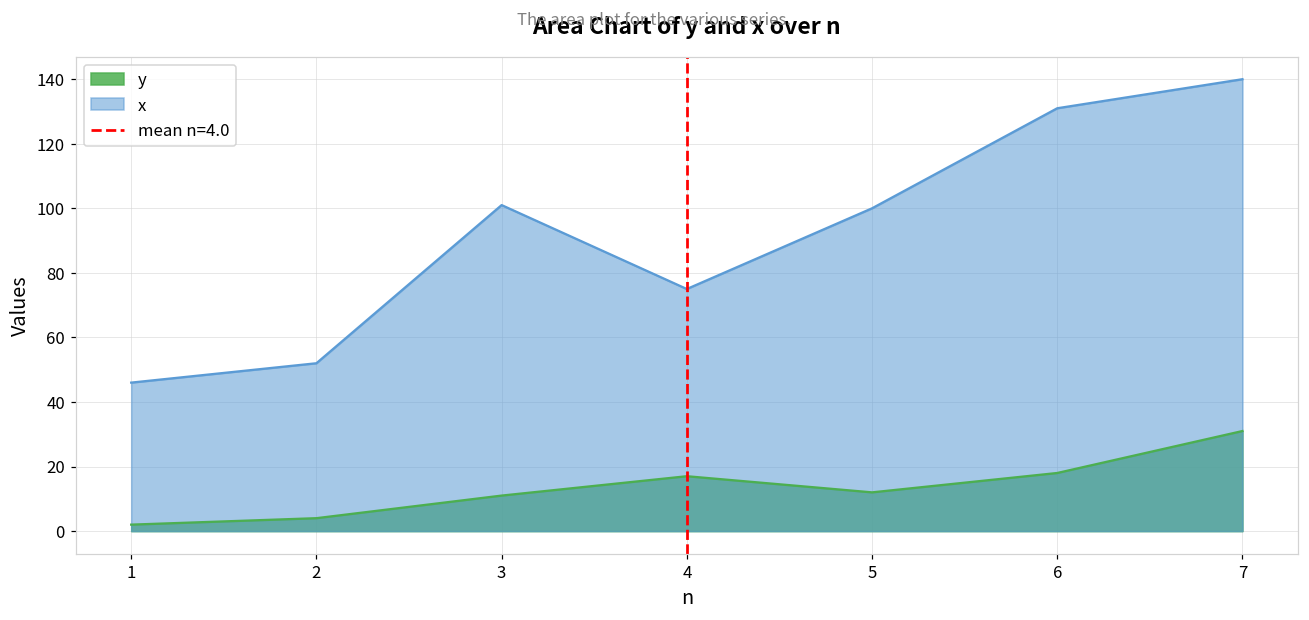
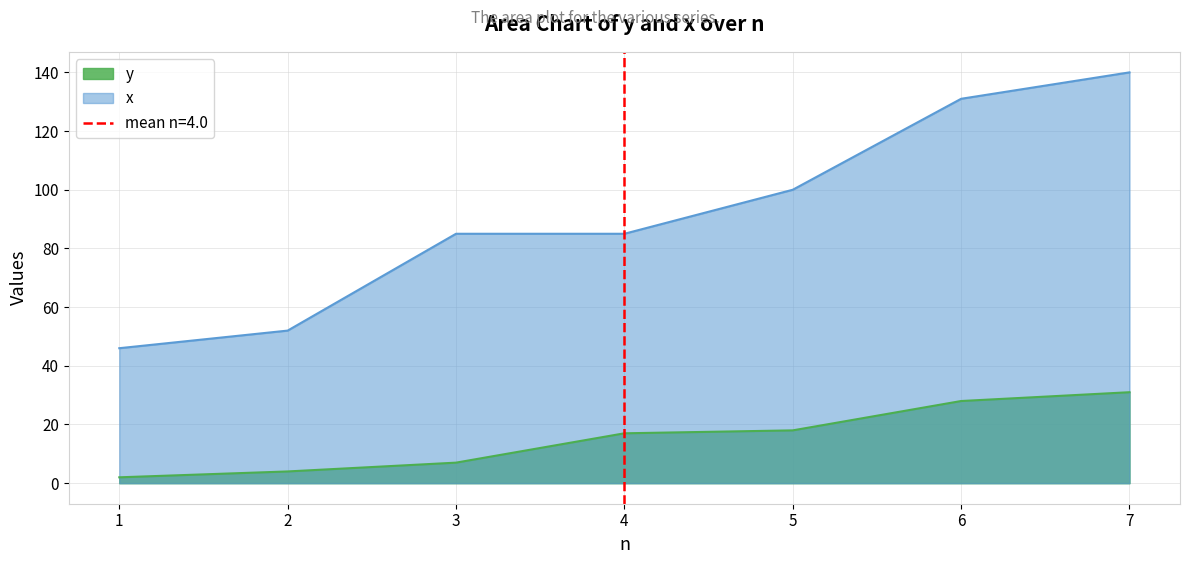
y, 3: 11 -> 7
x, 3: 101 -> 85
x, 4: 75 -> 85
y, 5: 12 -> 18
y, 6: 18 -> 28
